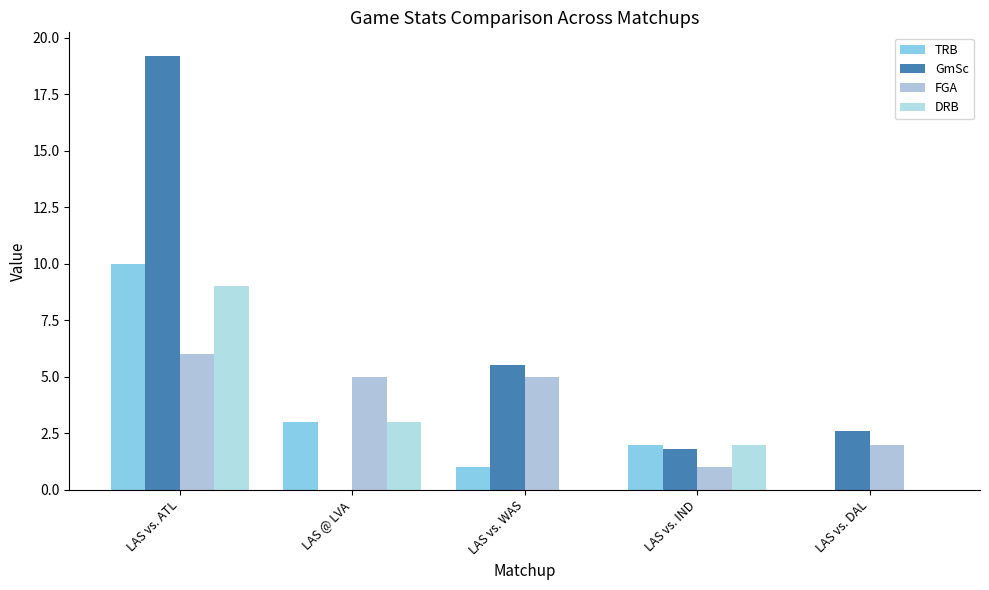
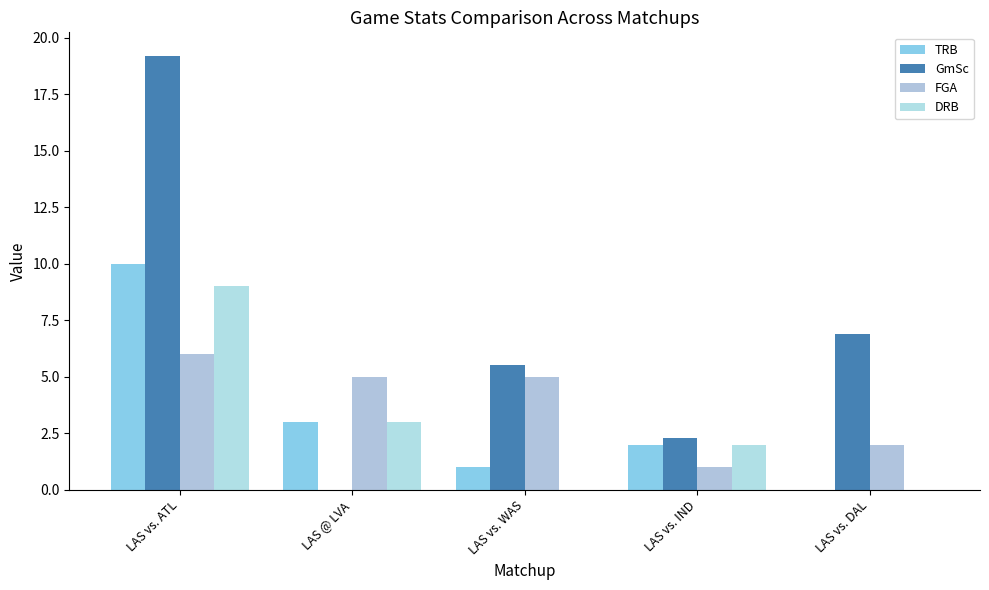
GmSc, LAS vs. IND: 1.8 -> 2.3
GmSc, LAS vs. DAL: 2.6 -> 6.9
